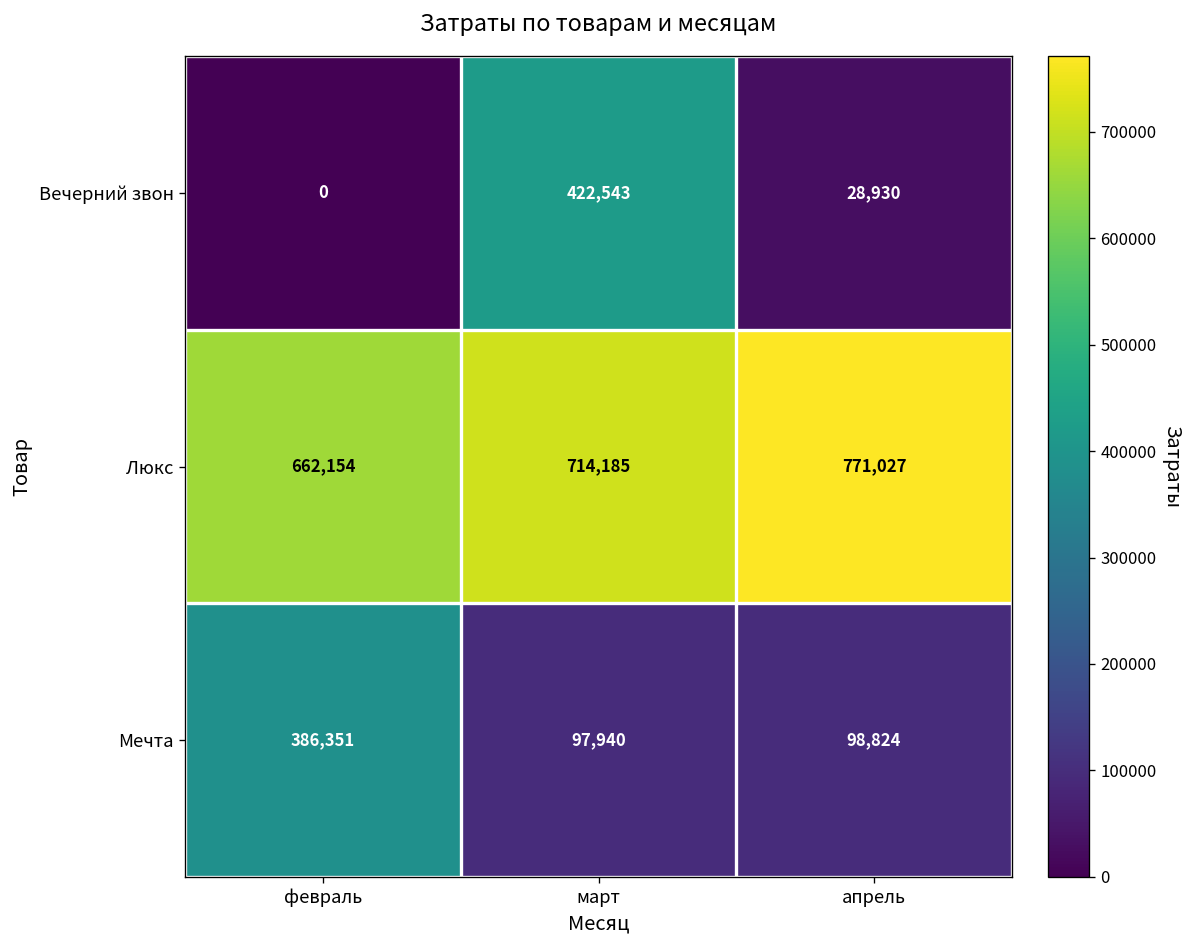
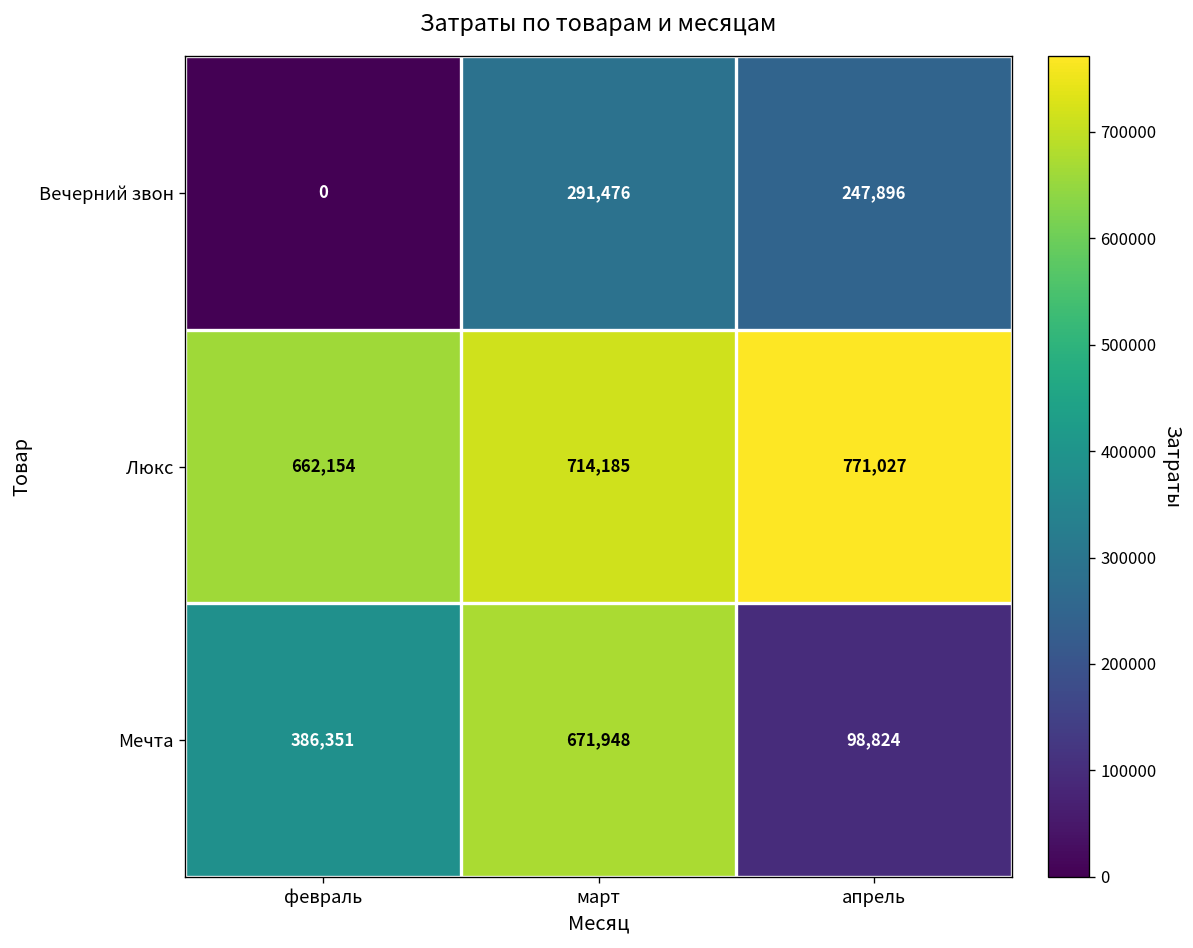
Вечерний звон, март: 422,543 -> 291,476
Вечерний звон, апрель: 28,930 -> 247,896
Мечта, март: 97,940 -> 671,948
